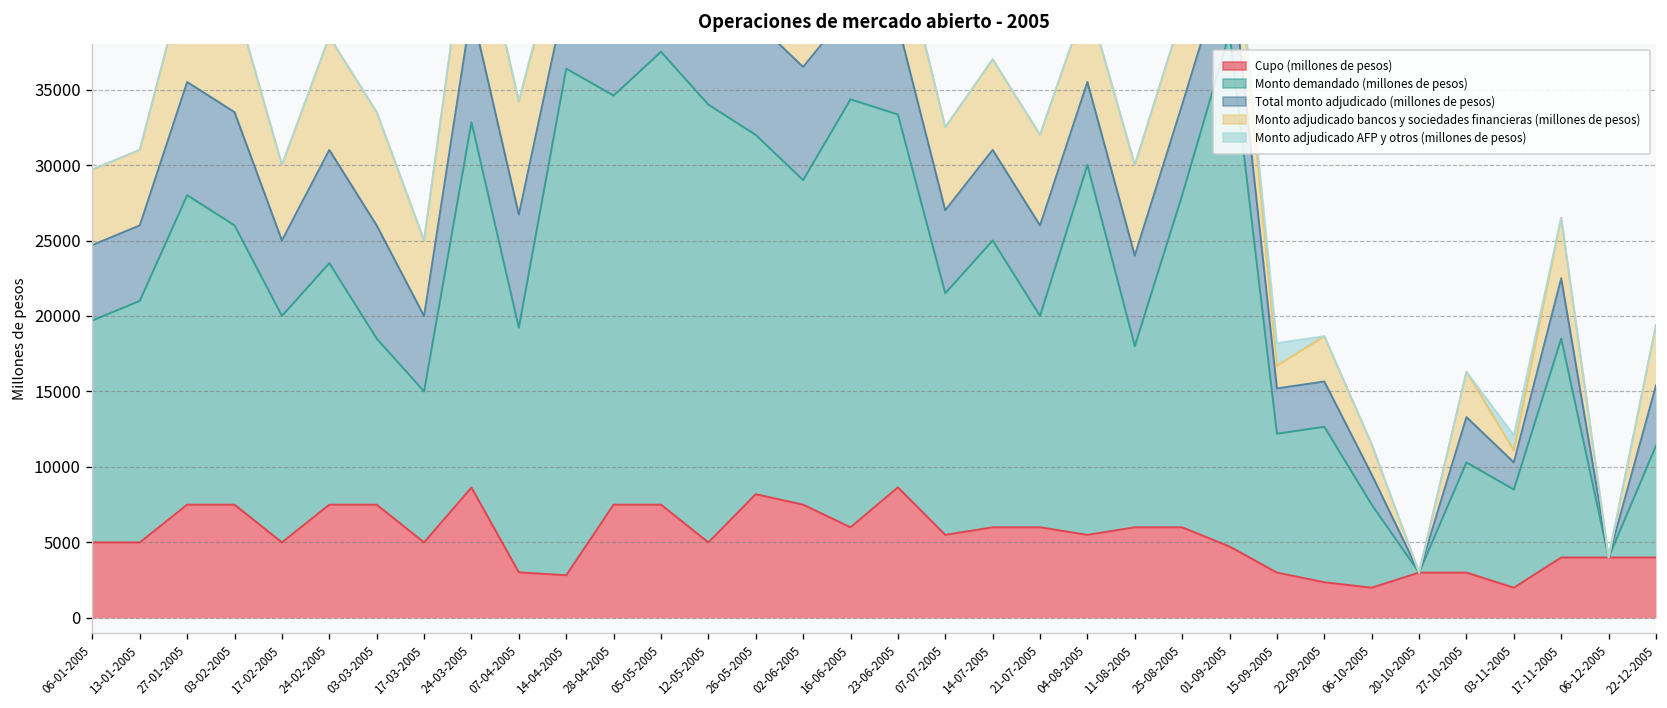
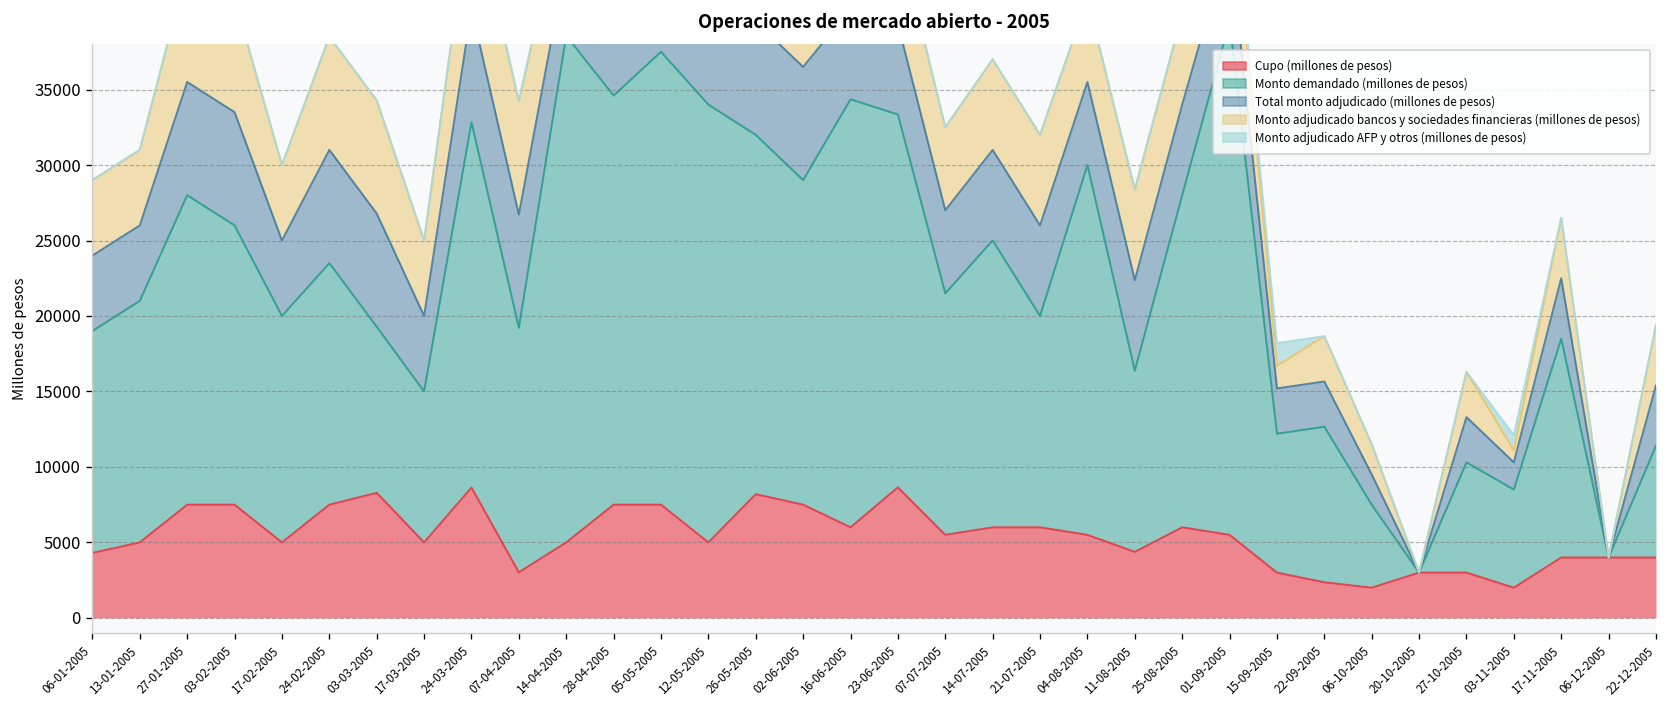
Cupo (millones de pesos), 06-01-2005: 5000 -> 4300
Cupo (millones de pesos), 03-03-2005: 7500 -> 8300
Cupo (millones de pesos), 14-04-2005: 2800 -> 5000
Cupo (millones de pesos), 11-08-2005: 6000 -> 4400
Cupo (millones de pesos), 01-09-2005: 4700 -> 5500
